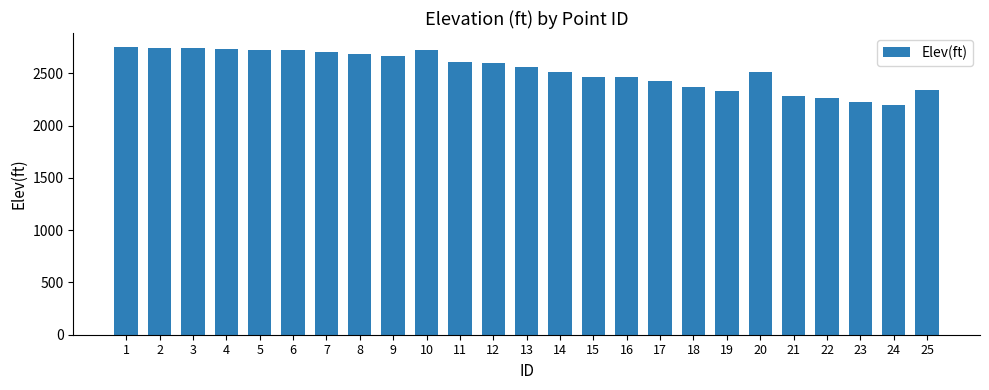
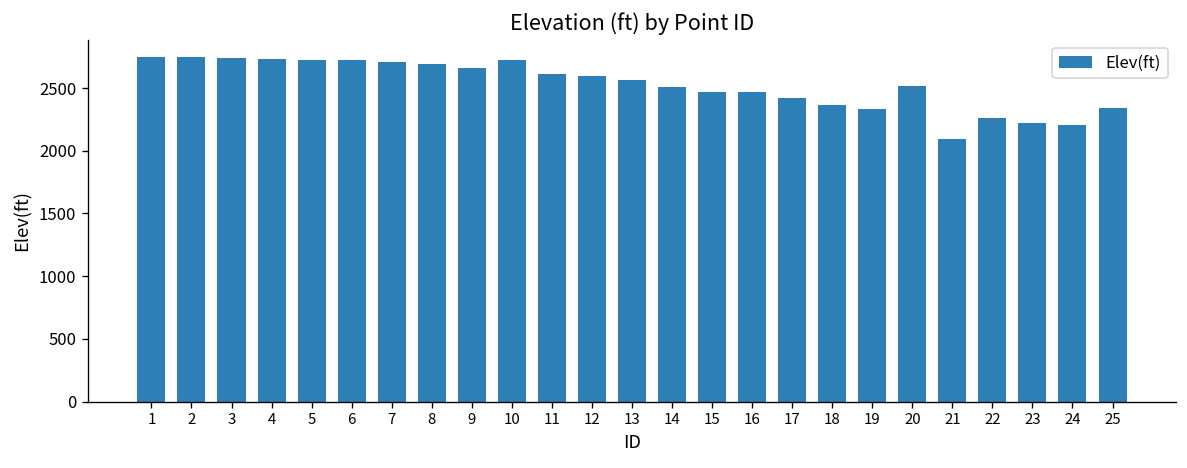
21: 2280 -> 2090
